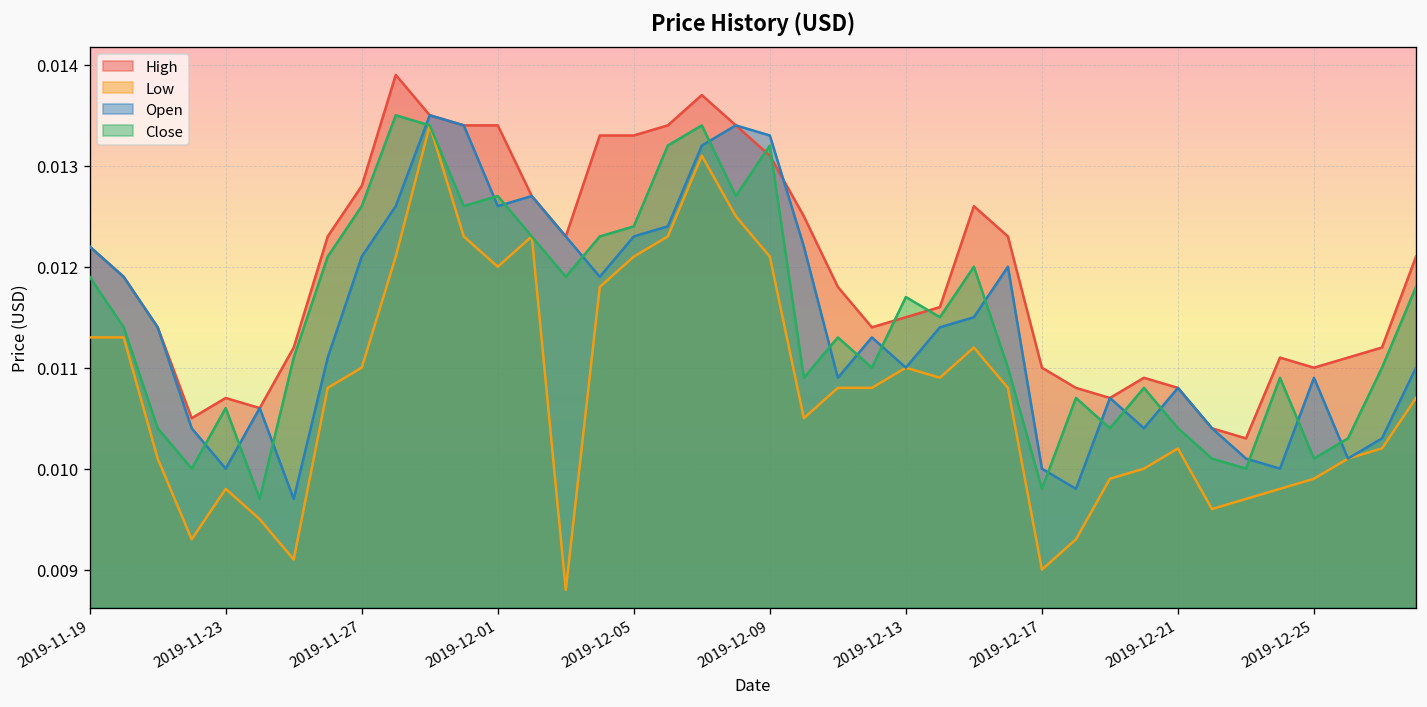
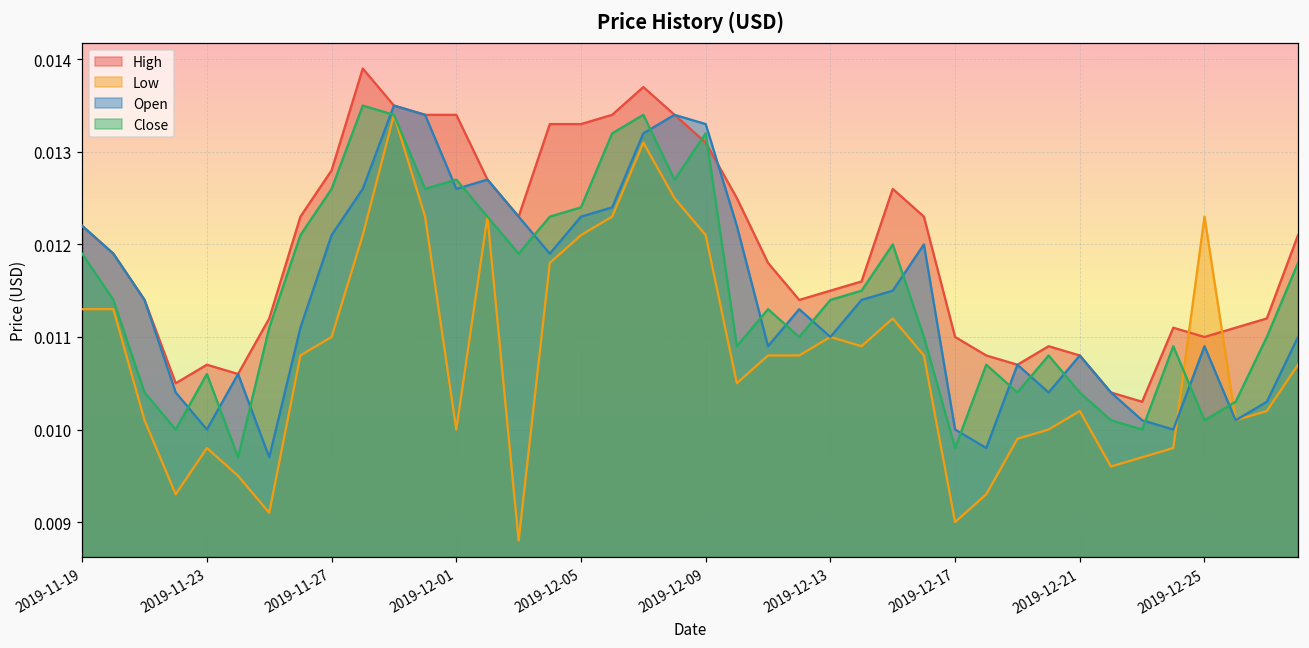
Low, 2019-12-01: 0.012 -> 0.010
Close, 2019-12-13: 0.0117 -> 0.0114
Low, 2019-12-25: 0.0099 -> 0.0123
